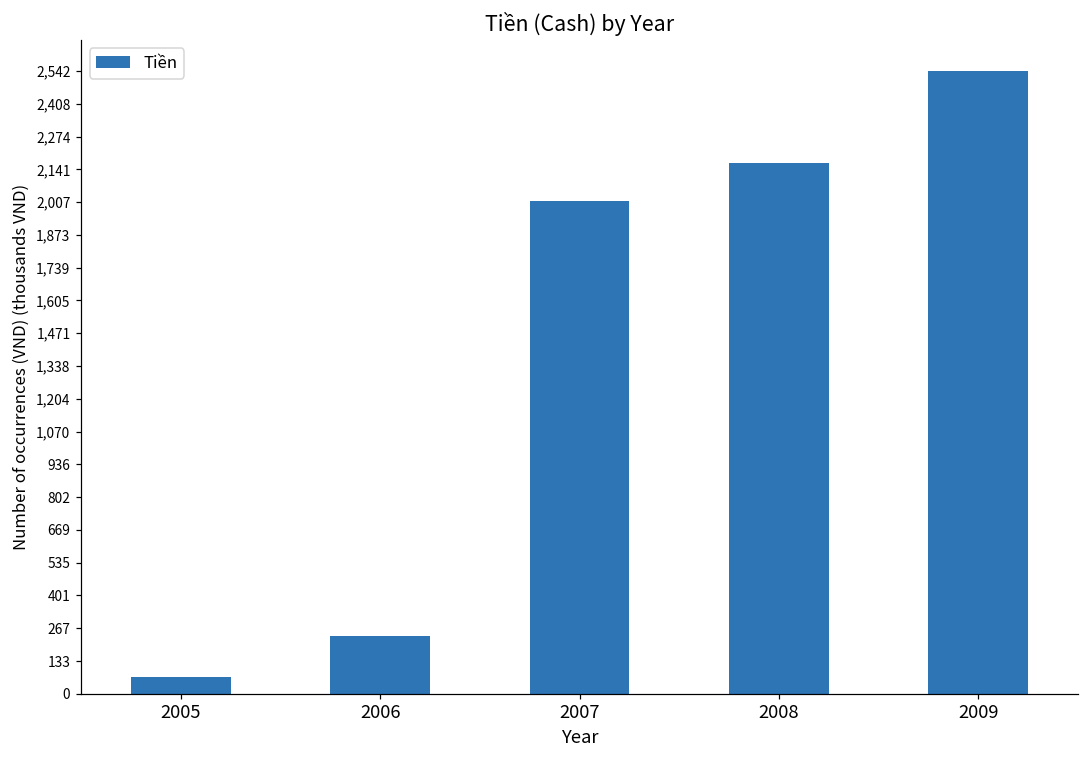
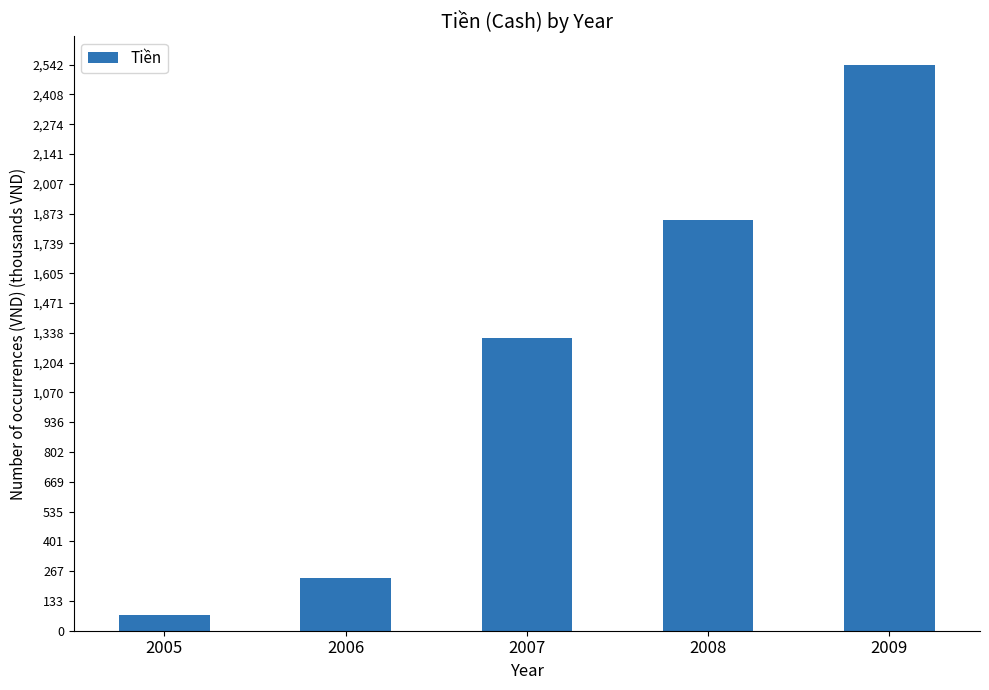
2007: 2,010 -> 1,320
2008: 2,170 -> 1,850
